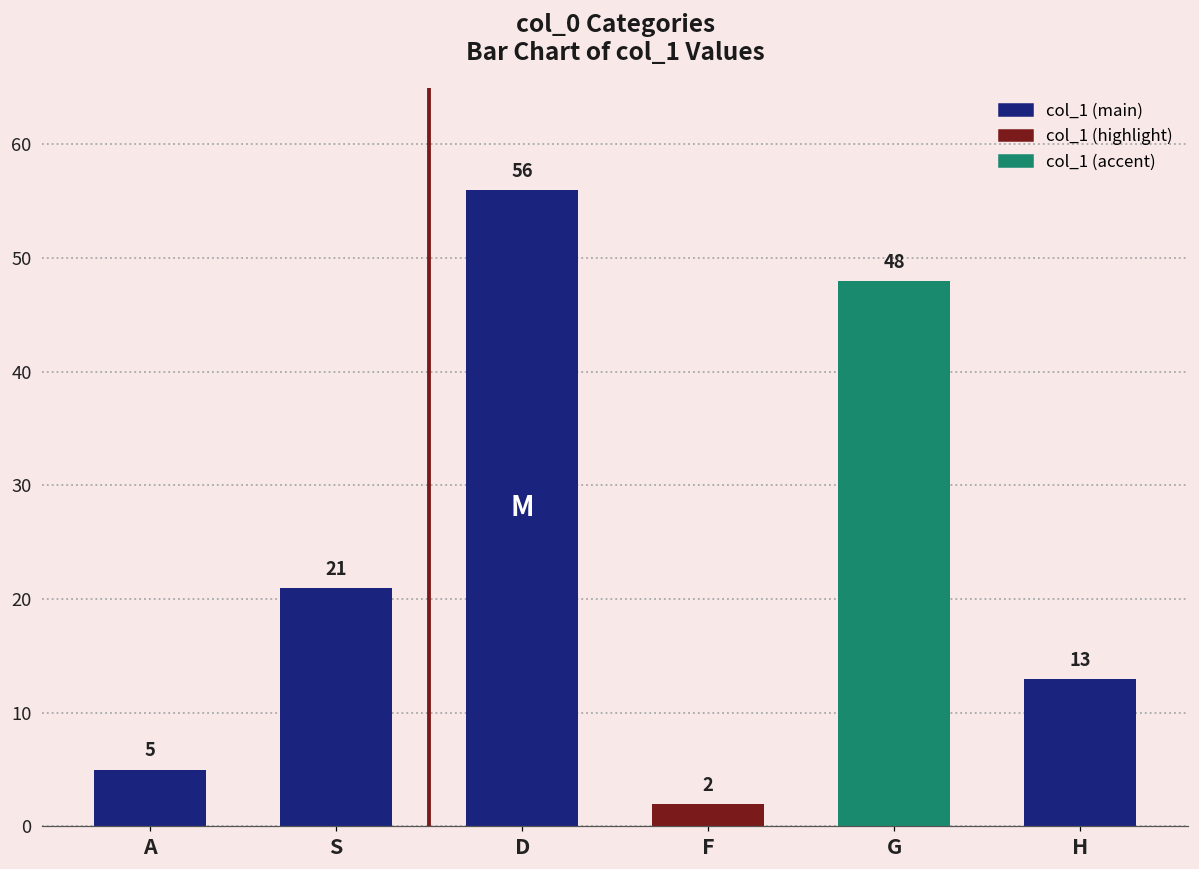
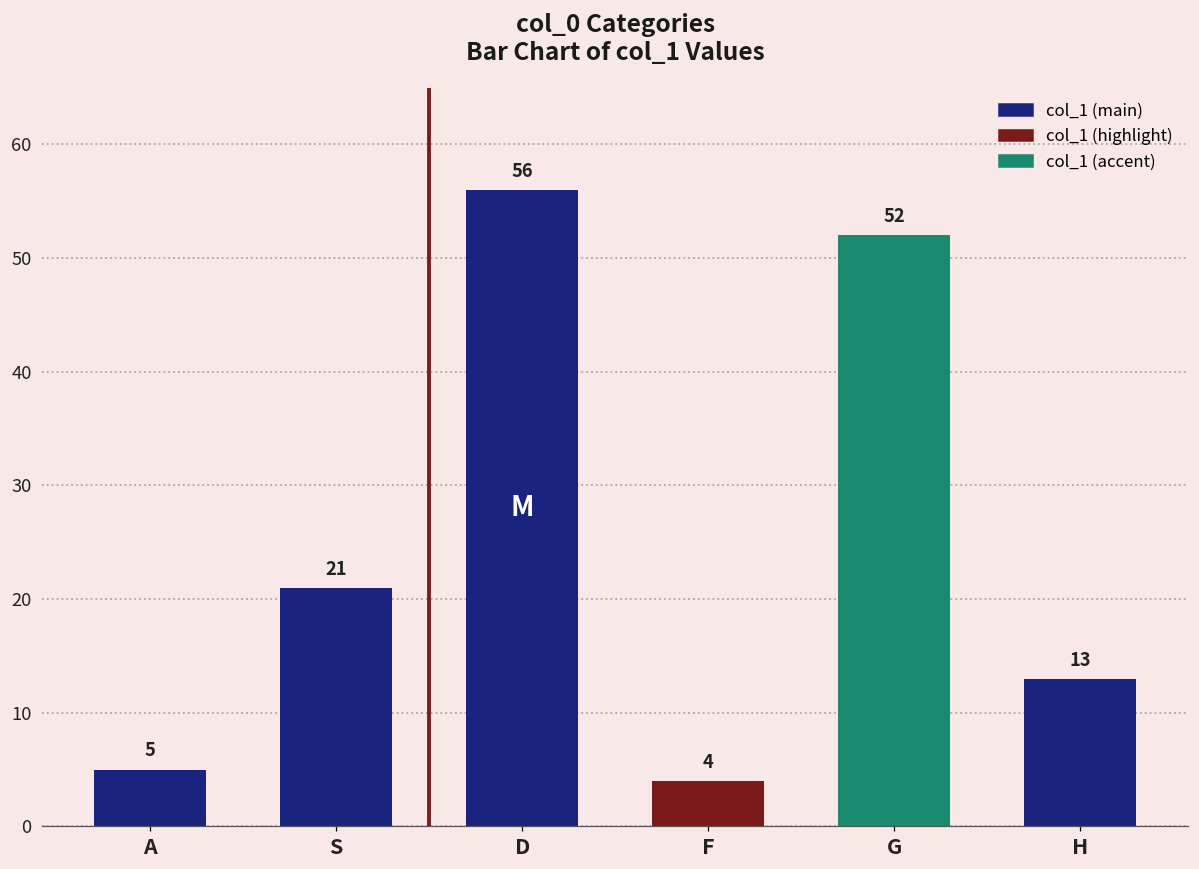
F: 2 -> 4
G: 48 -> 52
